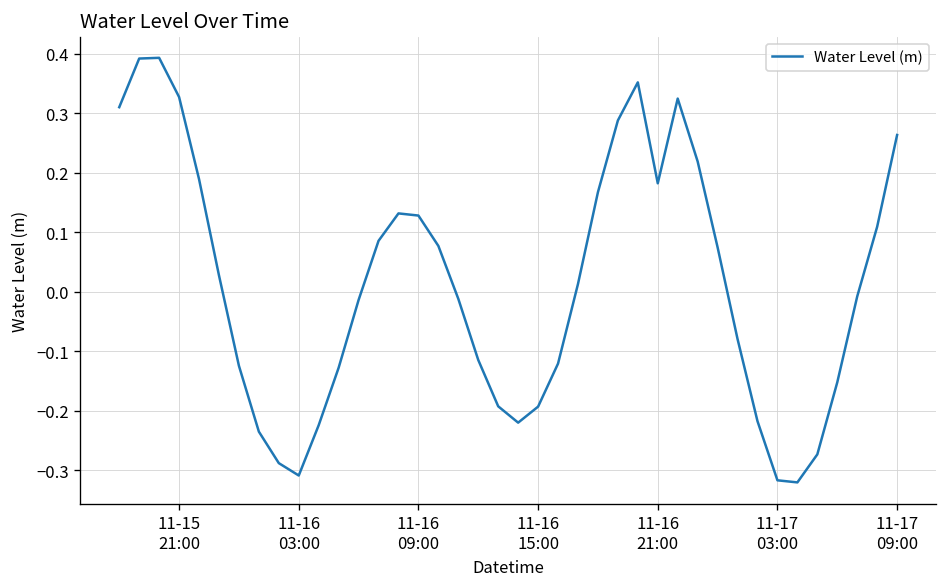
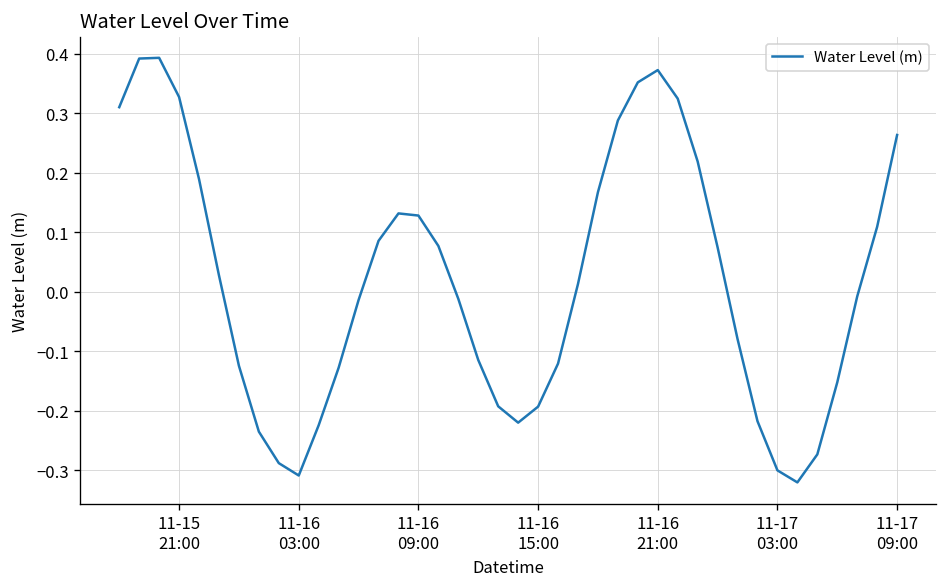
11-16 21:00: 0.18 -> 0.37
11-17 03:00: -0.32 -> -0.30
